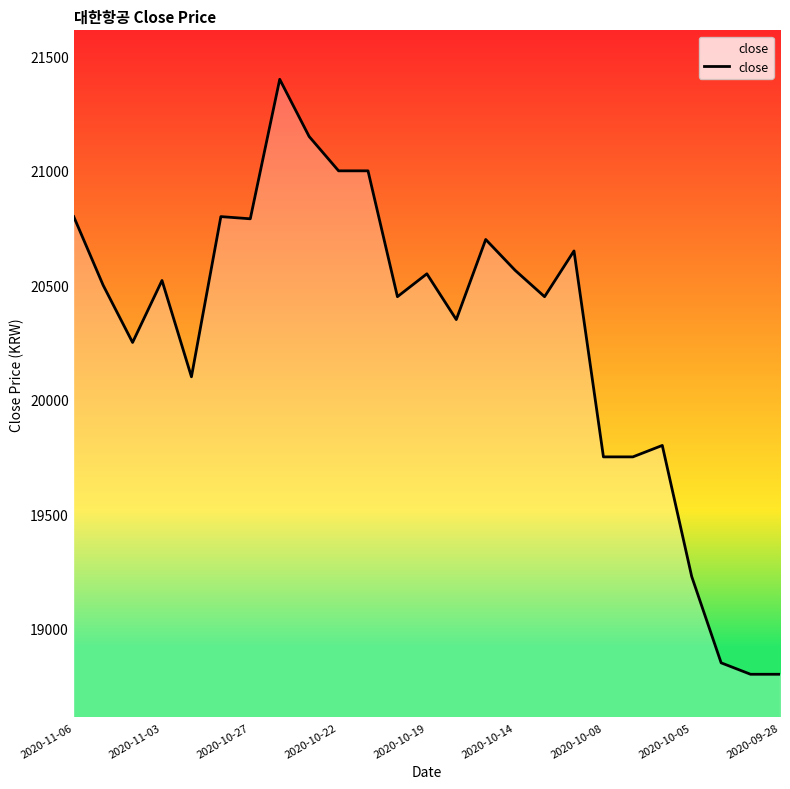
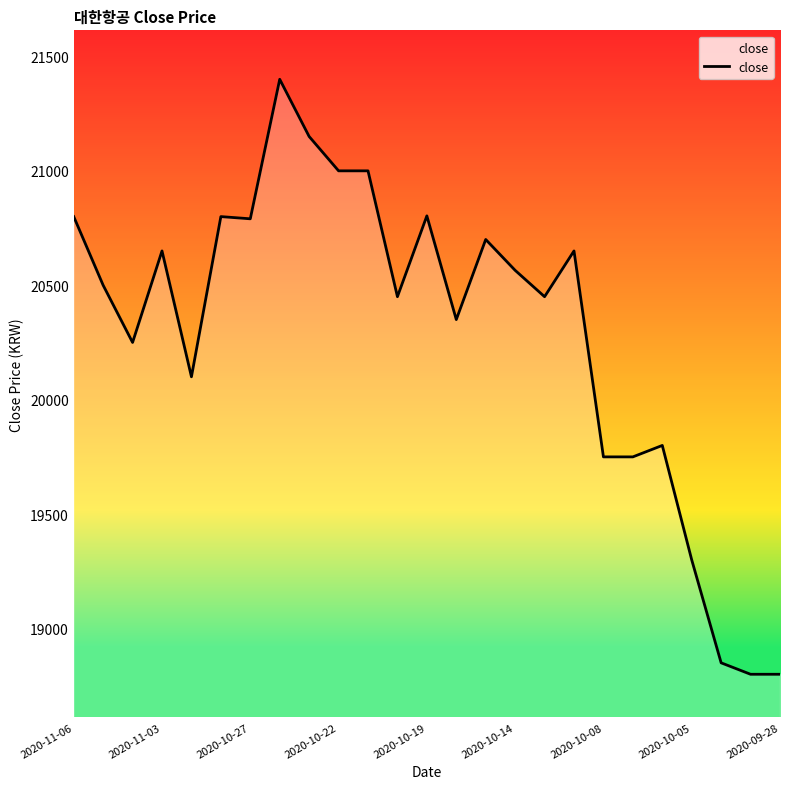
2020-11-03: 20520 -> 20650
2020-10-19: 20550 -> 20800
2020-10-05: 19230 -> 19300
